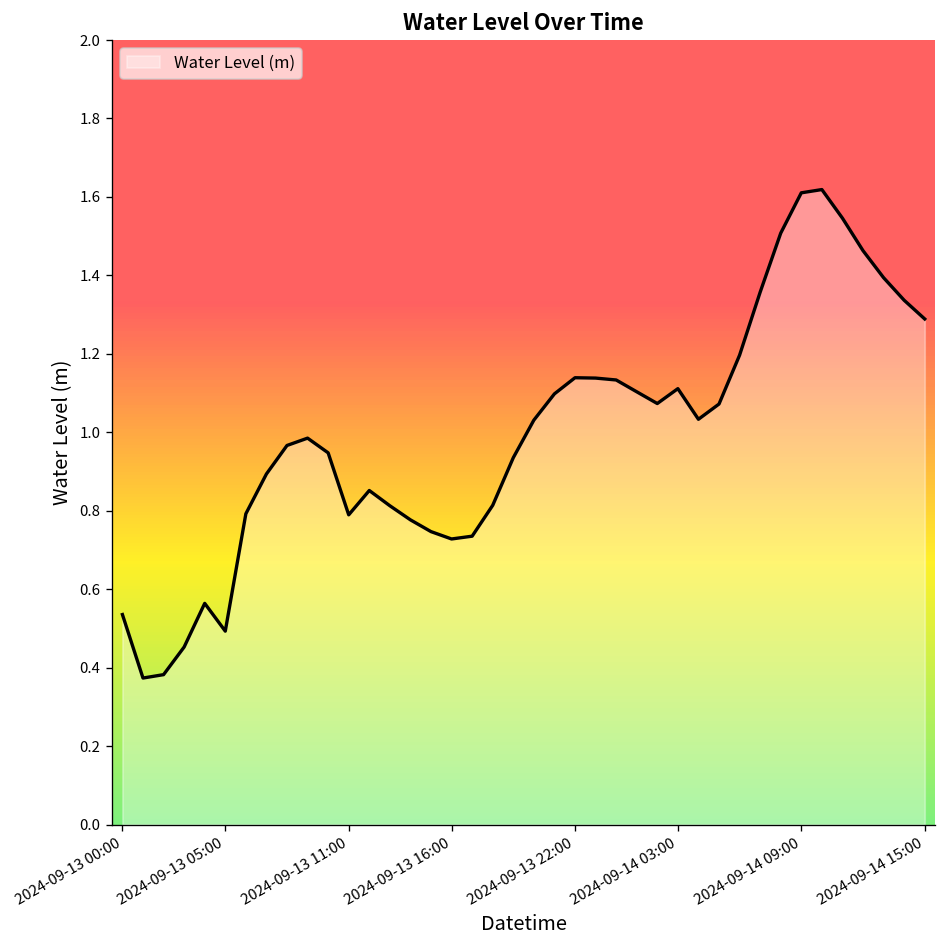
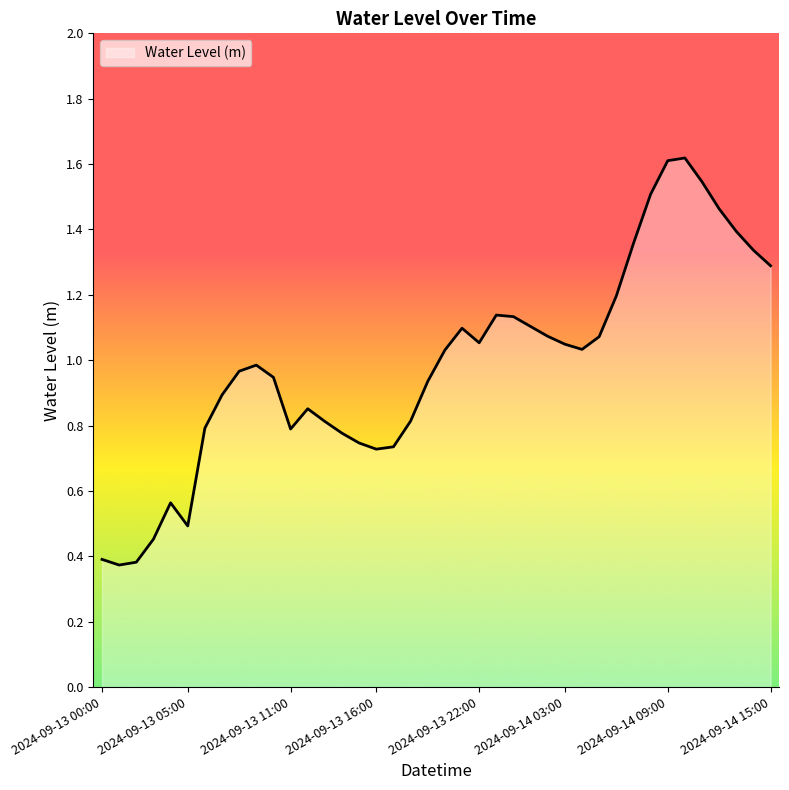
2024-09-13 00:00: 0.54 -> 0.39
2024-09-13 22:00: 1.14 -> 1.05
2024-09-14 03:00: 1.11 -> 1.05
